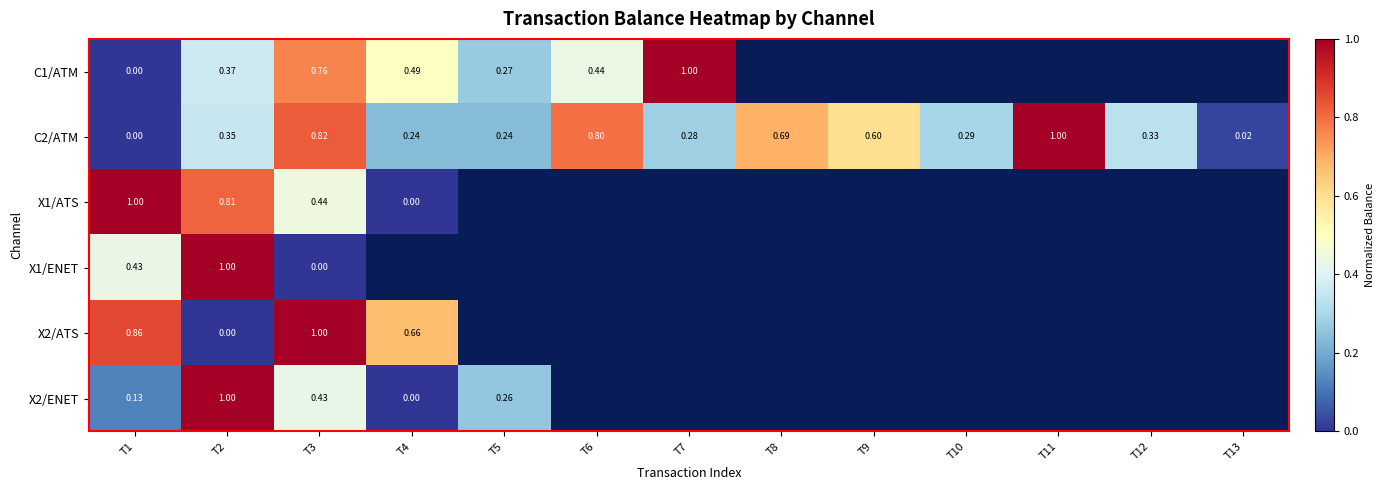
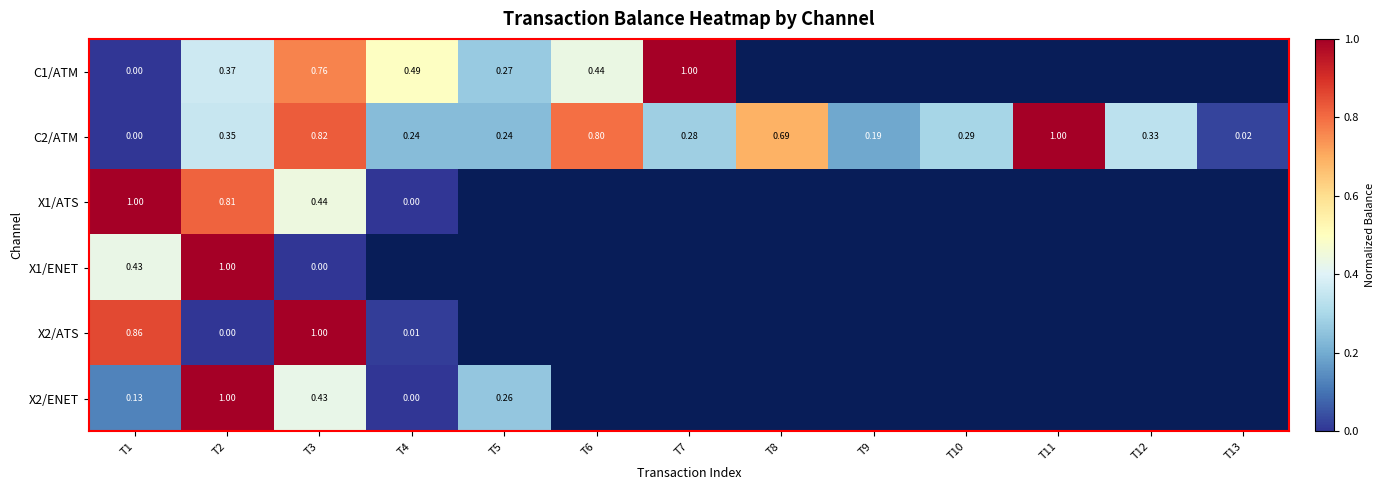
C2/ATM, T9: 0.60 -> 0.19
X2/ATS, T4: 0.66 -> 0.01
